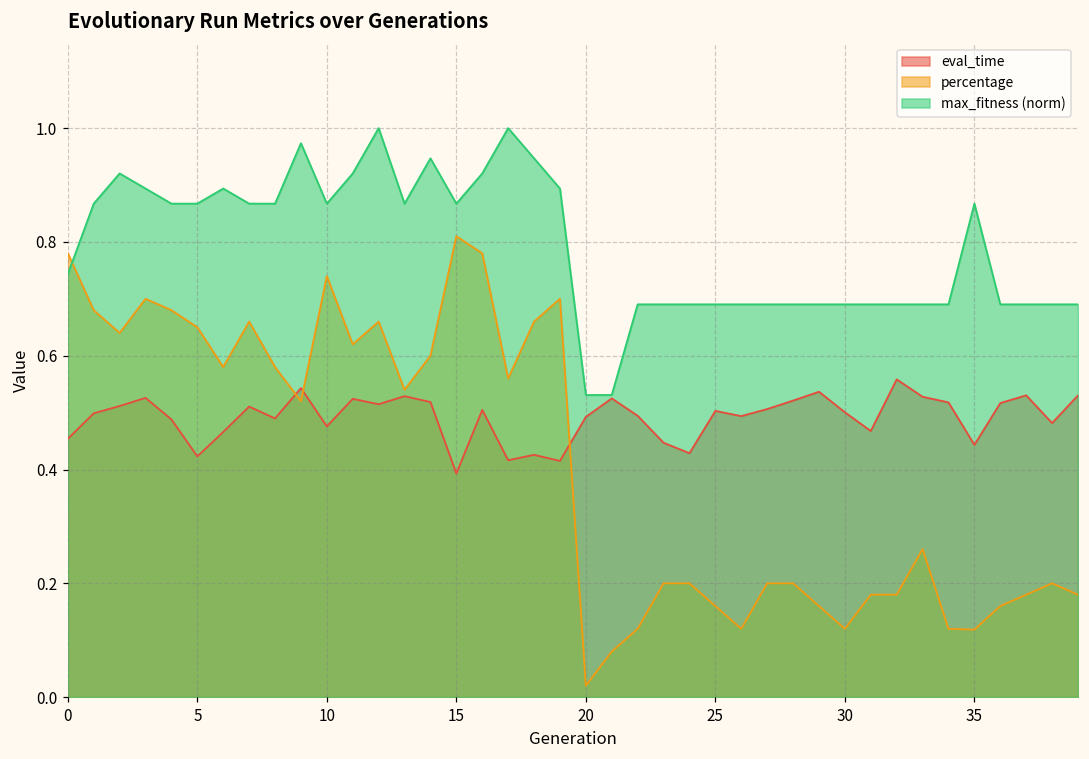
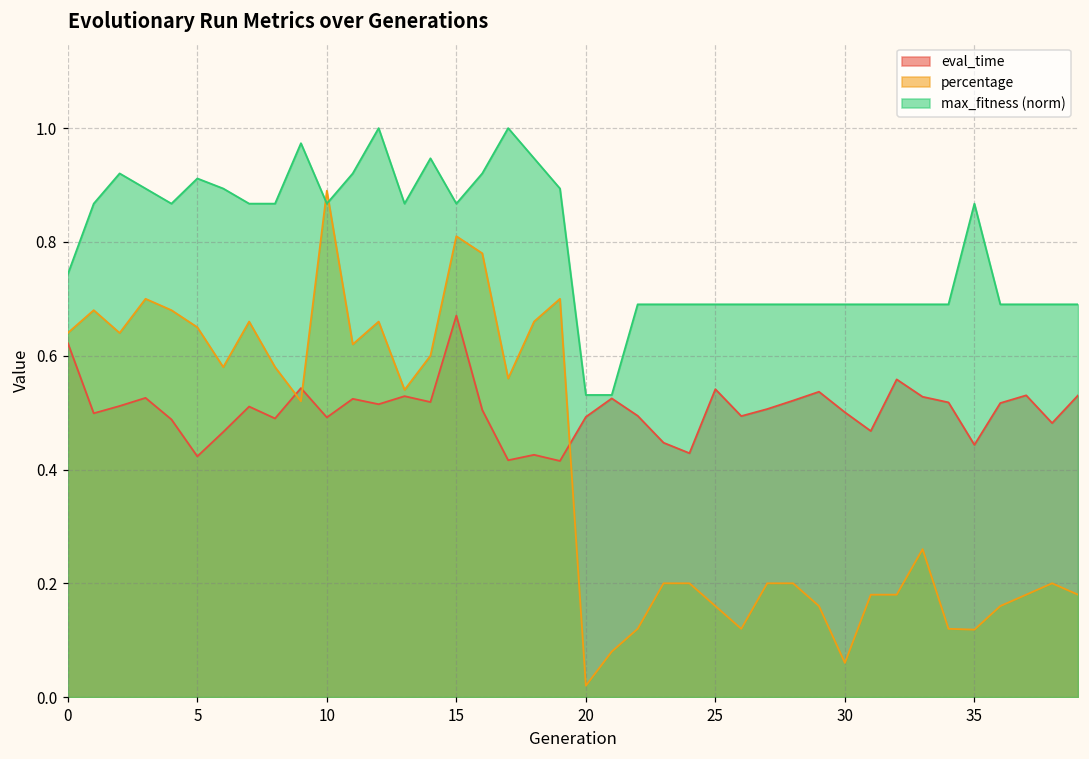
eval_time, 0: 0.45 -> 0.62
percentage, 0: 0.78 -> 0.64
max_fitness (norm), 5: 0.87 -> 0.91
eval_time, 10: 0.48 -> 0.49
percentage, 10: 0.74 -> 0.89
eval_time, 15: 0.39 -> 0.67
eval_time, 25: 0.50 -> 0.54
percentage, 30: 0.12 -> 0.06
